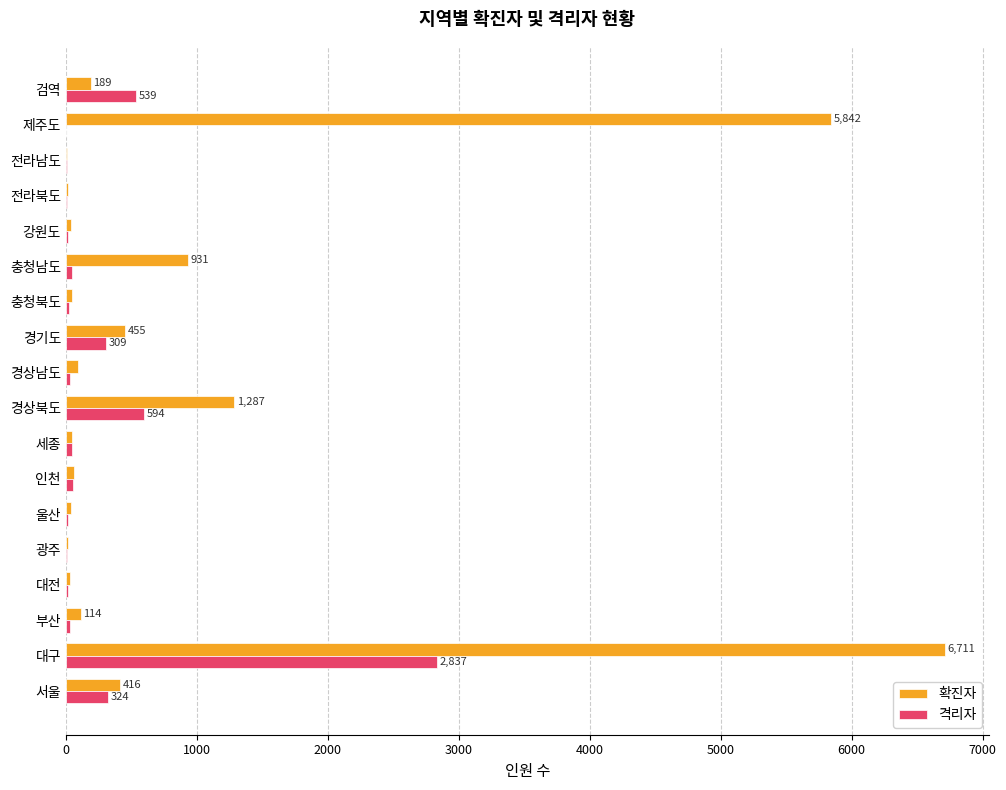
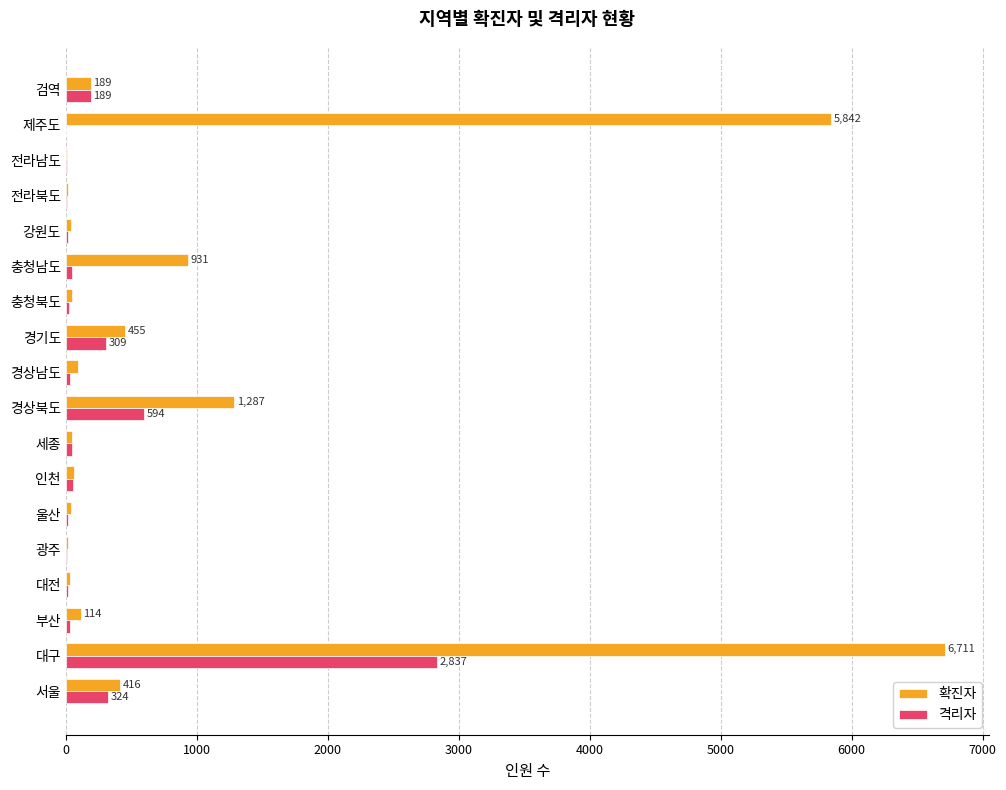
격리자, 검역: 539 -> 189
